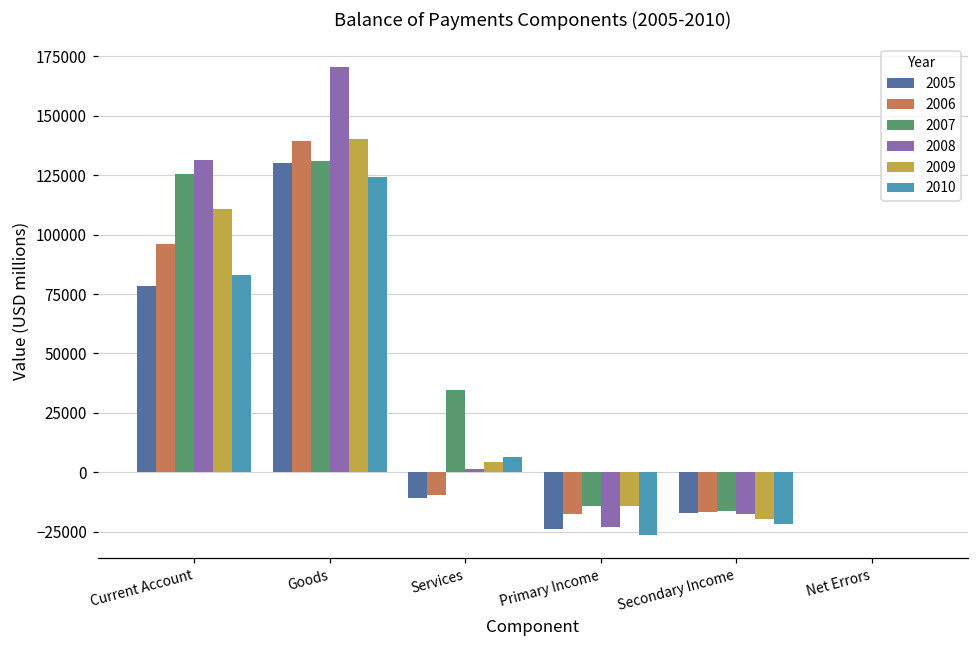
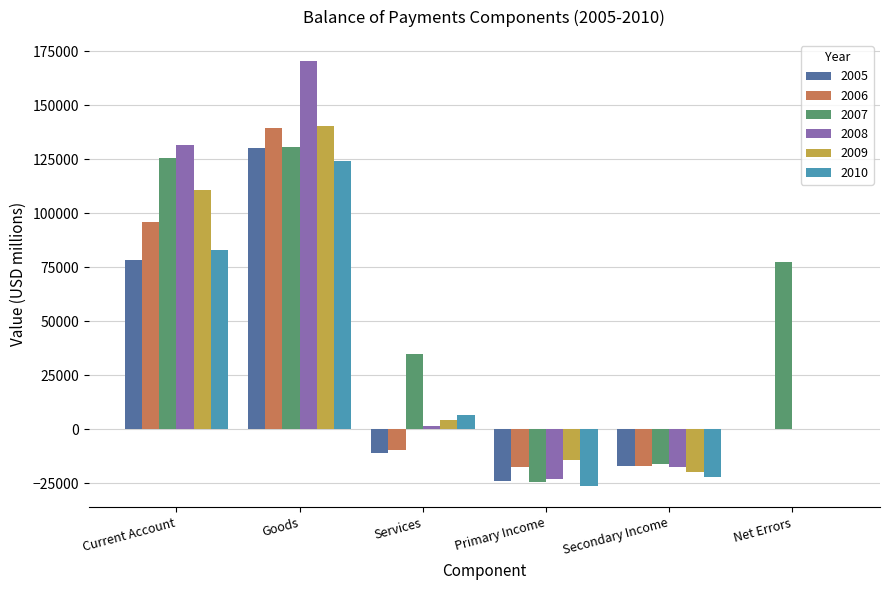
2007, Primary Income: -14000 -> -24000
2007, Net Errors: 0 -> 77000
